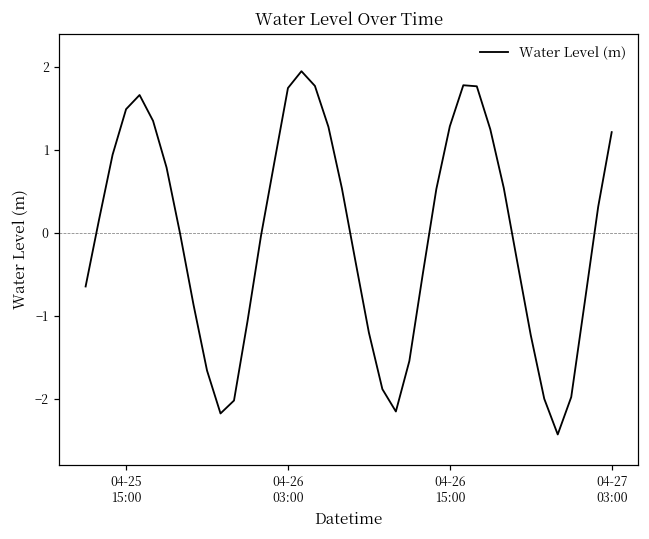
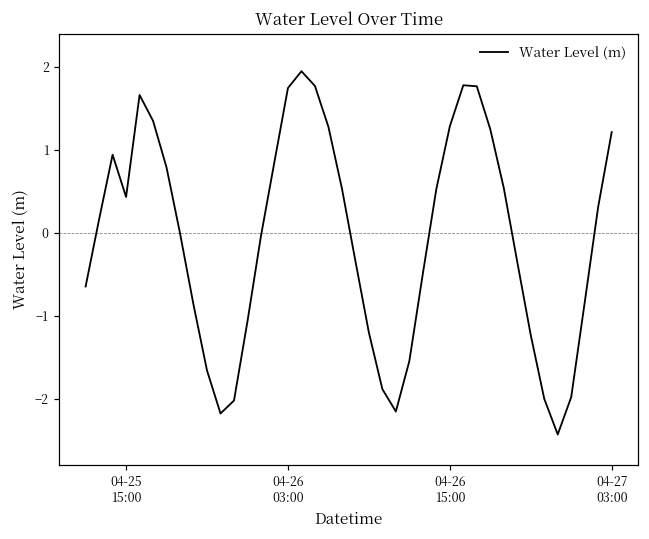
04-25 15:00: 1.5 -> 0.4
